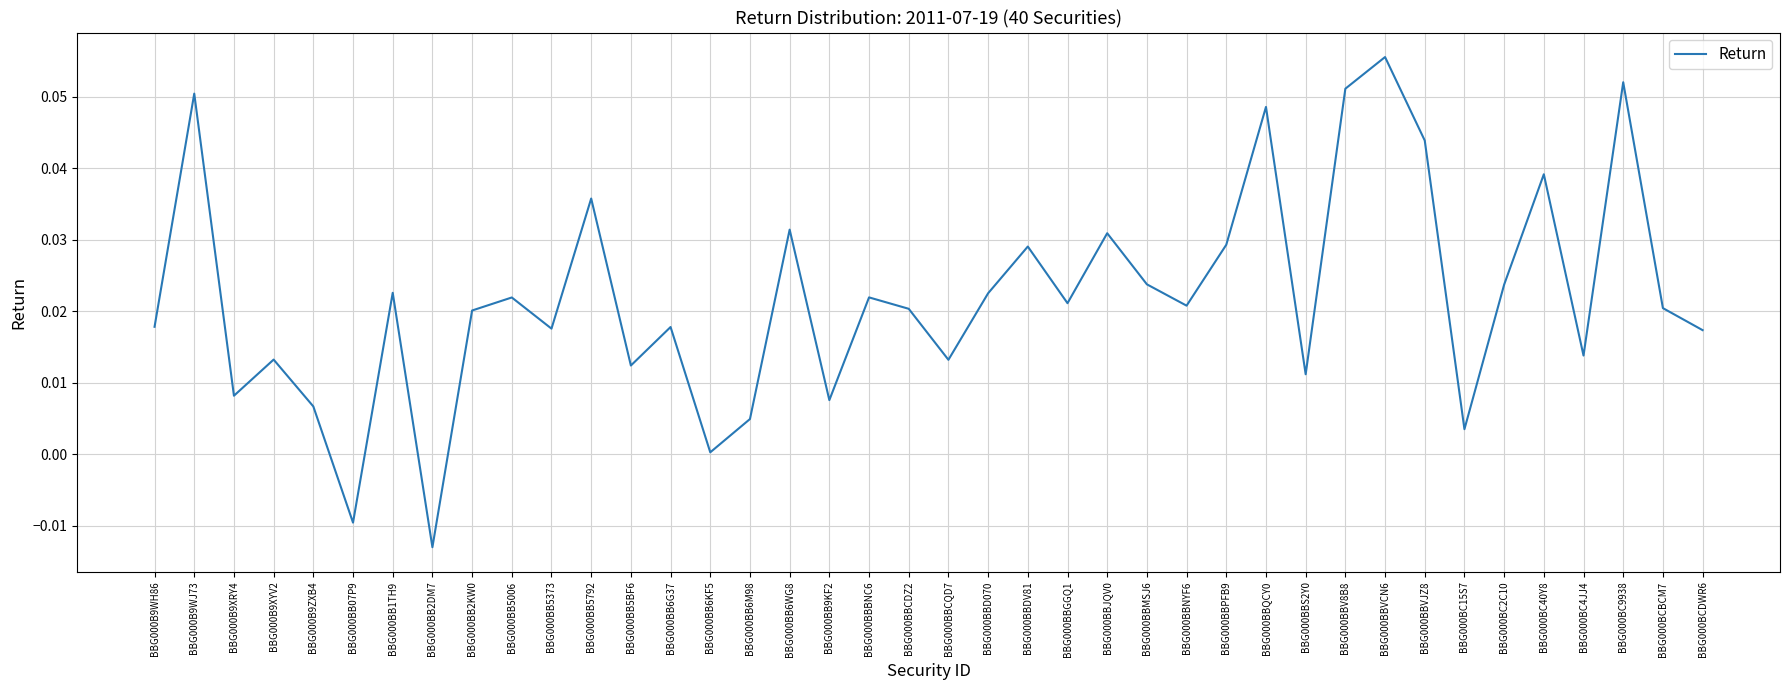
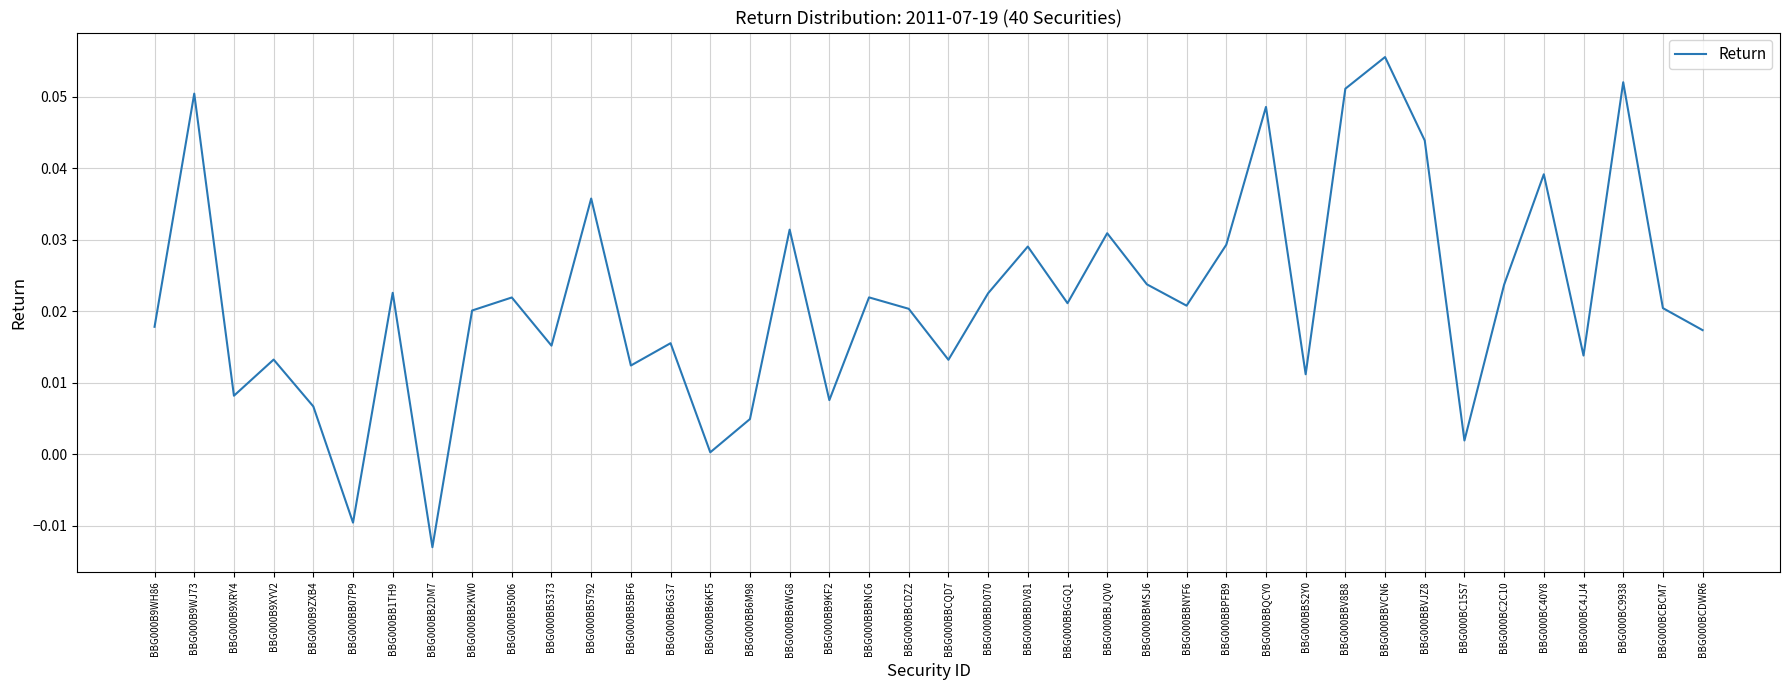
BBG000BB5373: 0.018 -> 0.015
BBG000BB6G37: 0.018 -> 0.016
BBG000BC15S7: 0.003 -> 0.002
